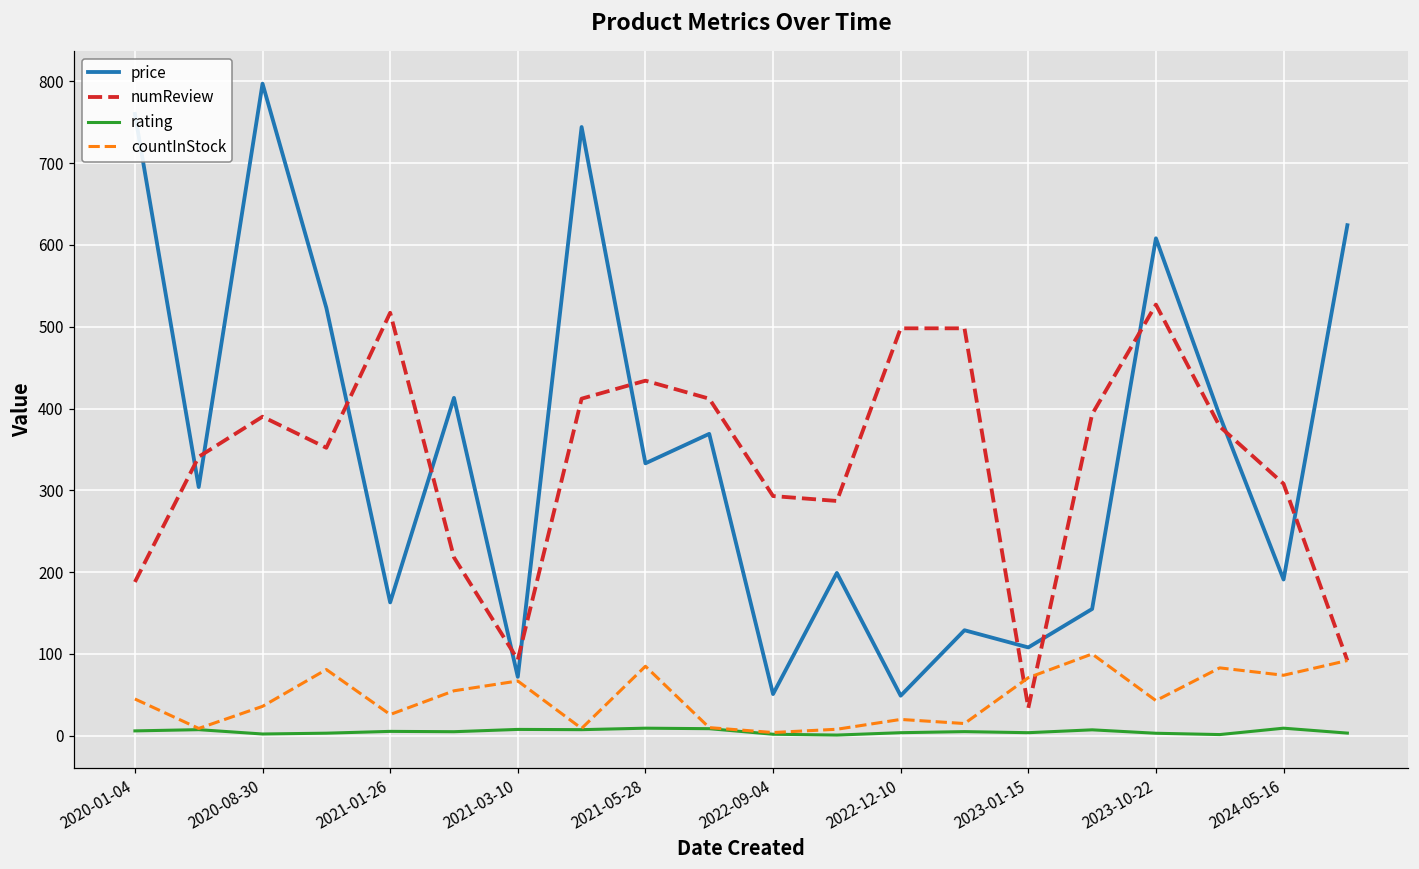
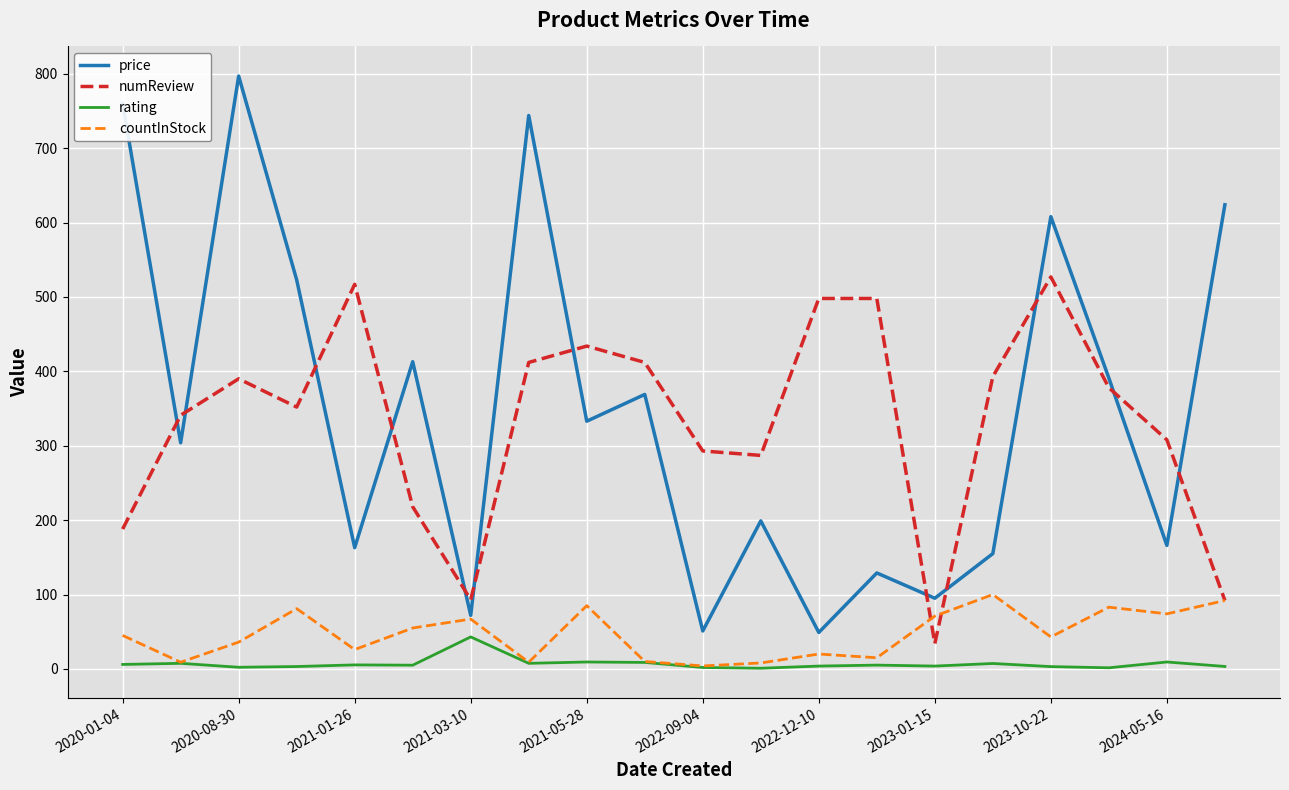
rating, 2021-03-10: 10 -> 40
price, 2023-01-15: 110 -> 100
price, 2024-05-16: 190 -> 170
